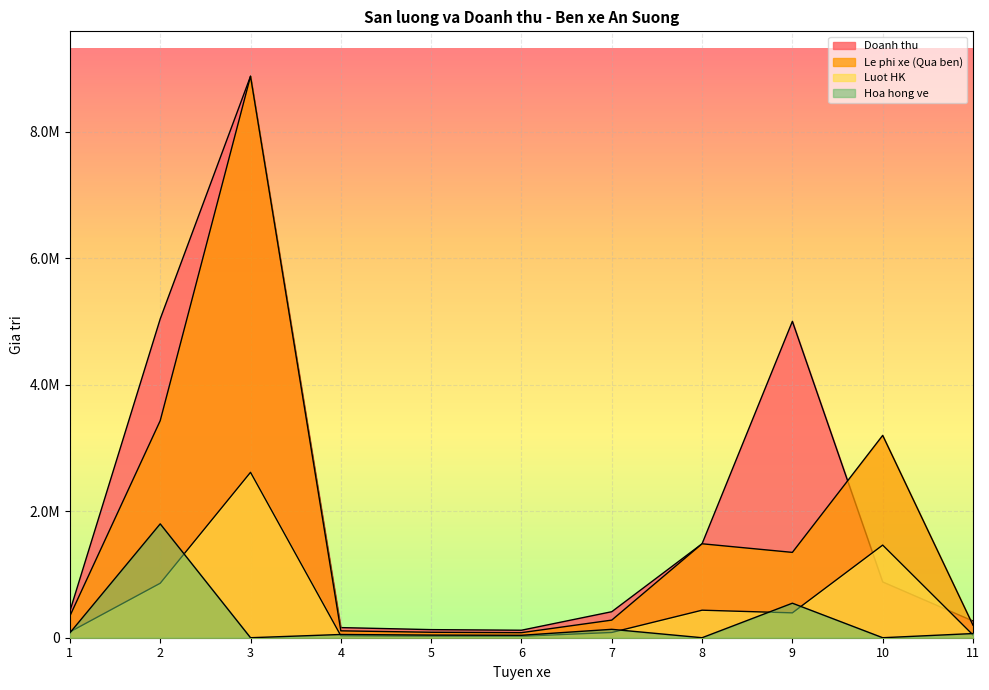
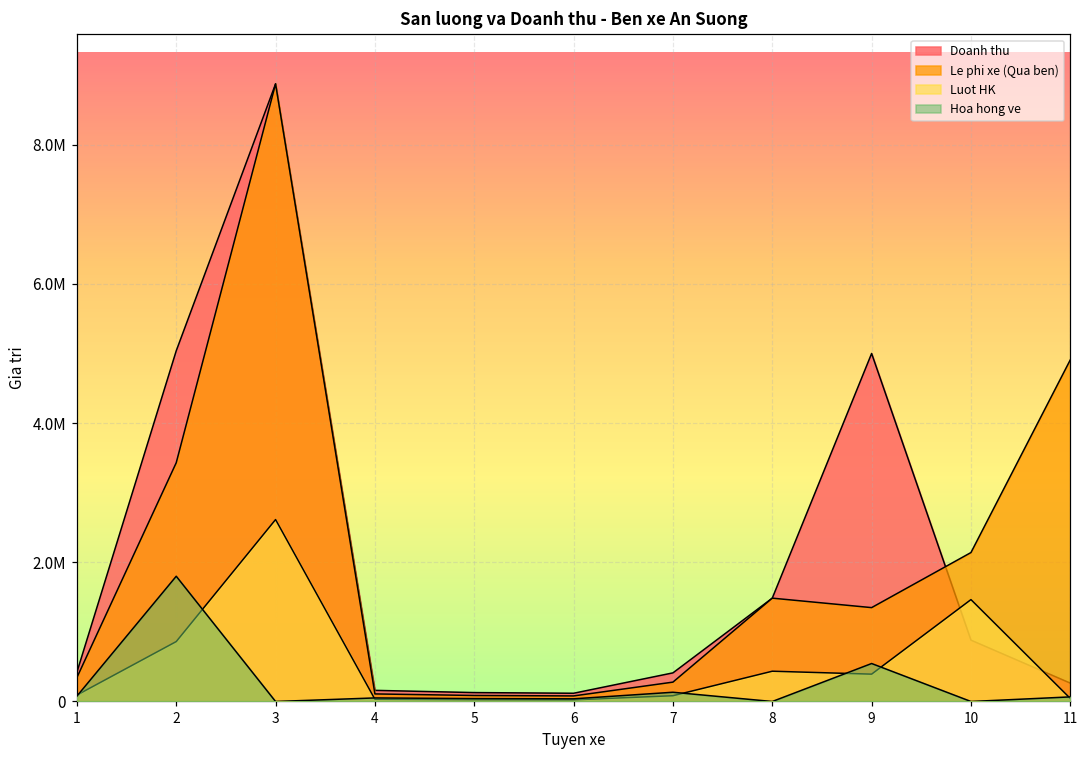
Le phi xe (Qua ben), 10: 3200000 -> 2100000
Le phi xe (Qua ben), 11: 200000 -> 4900000
